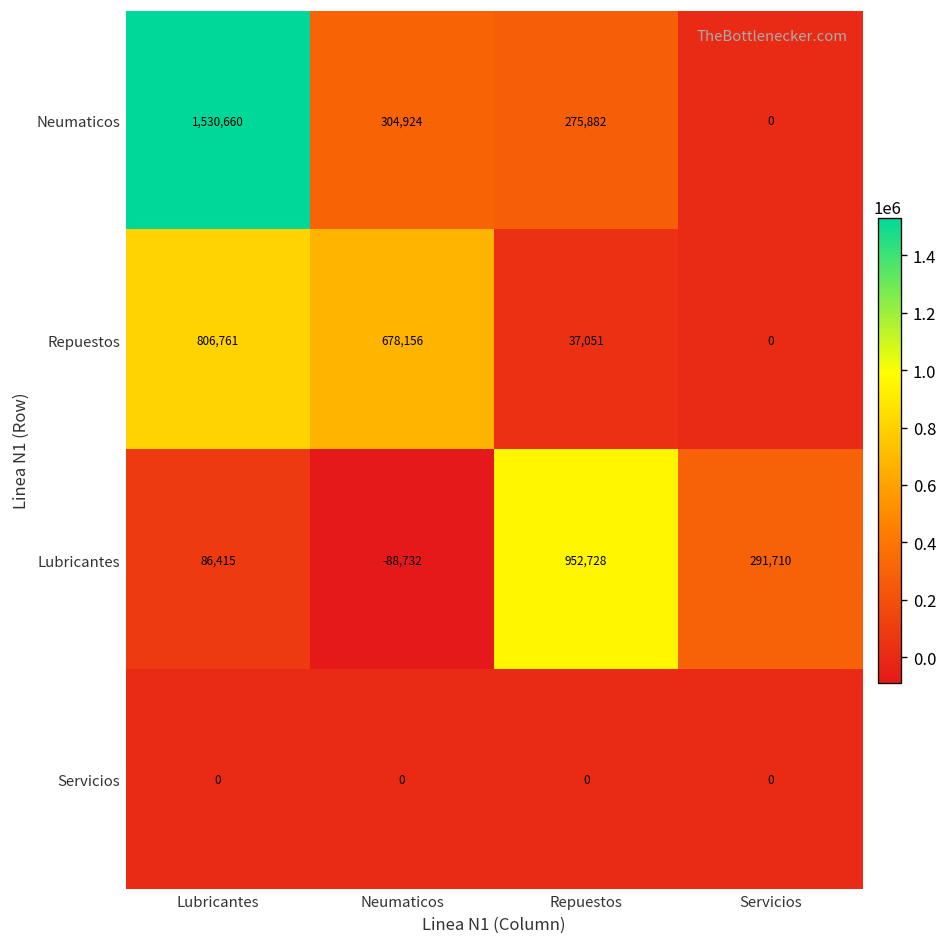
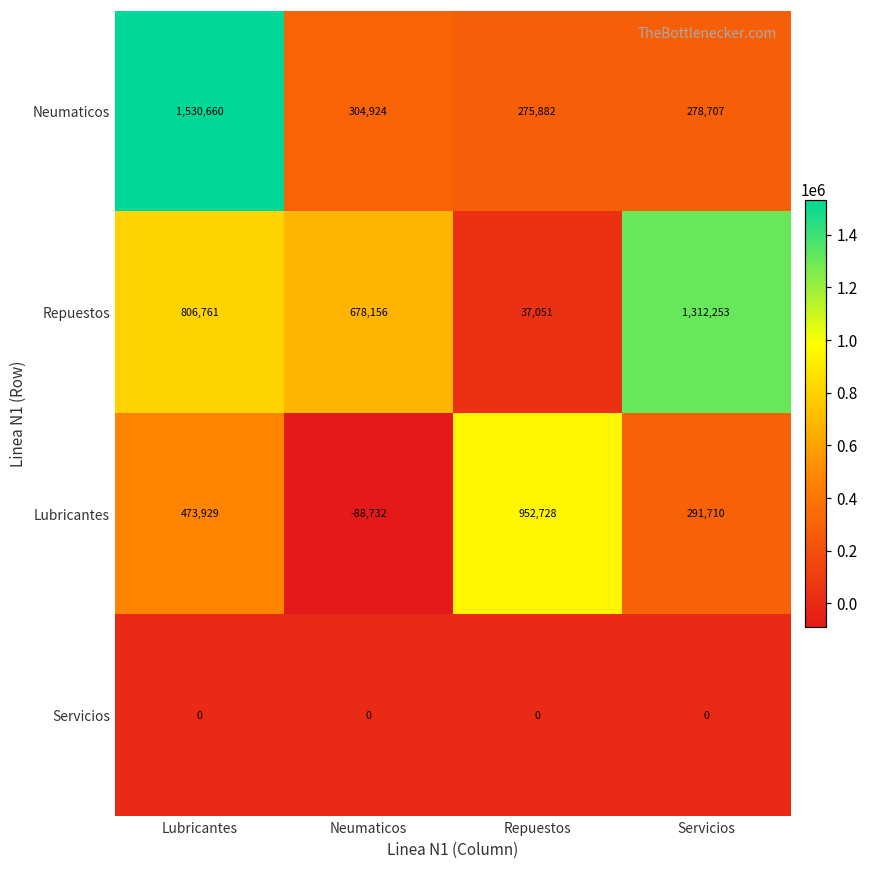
Neumaticos, Servicios: 0 -> 278,707
Repuestos, Servicios: 0 -> 1,312,253
Lubricantes, Lubricantes: 86,415 -> 473,929
